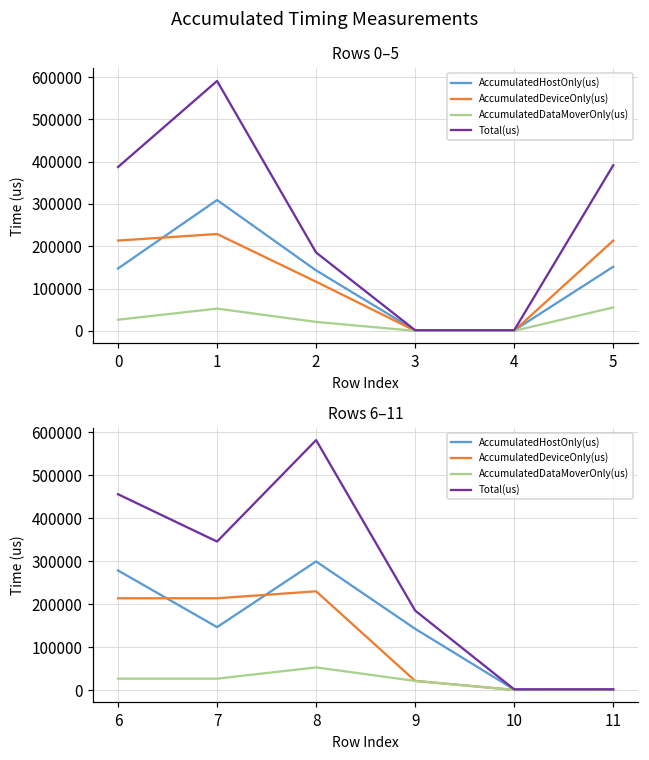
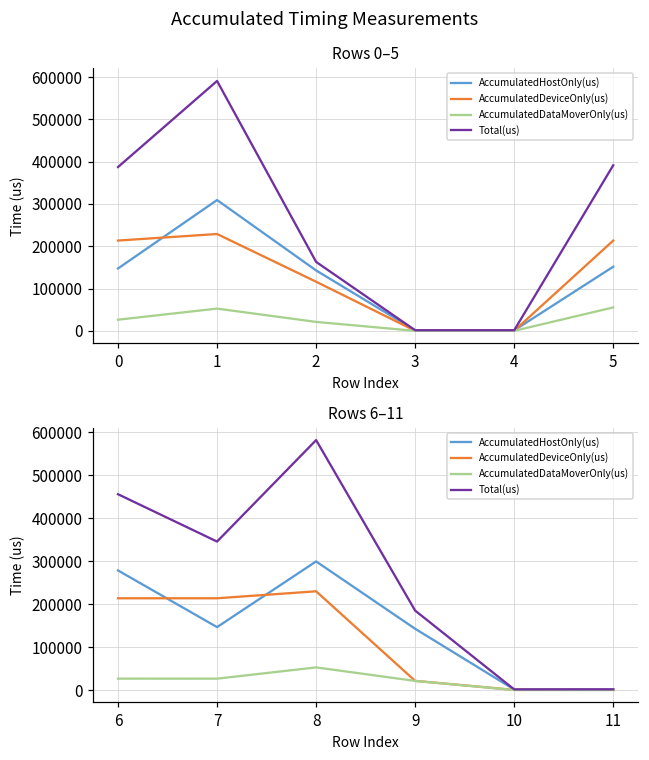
Rows 0–5, Total(us), 2: 190000 -> 160000
